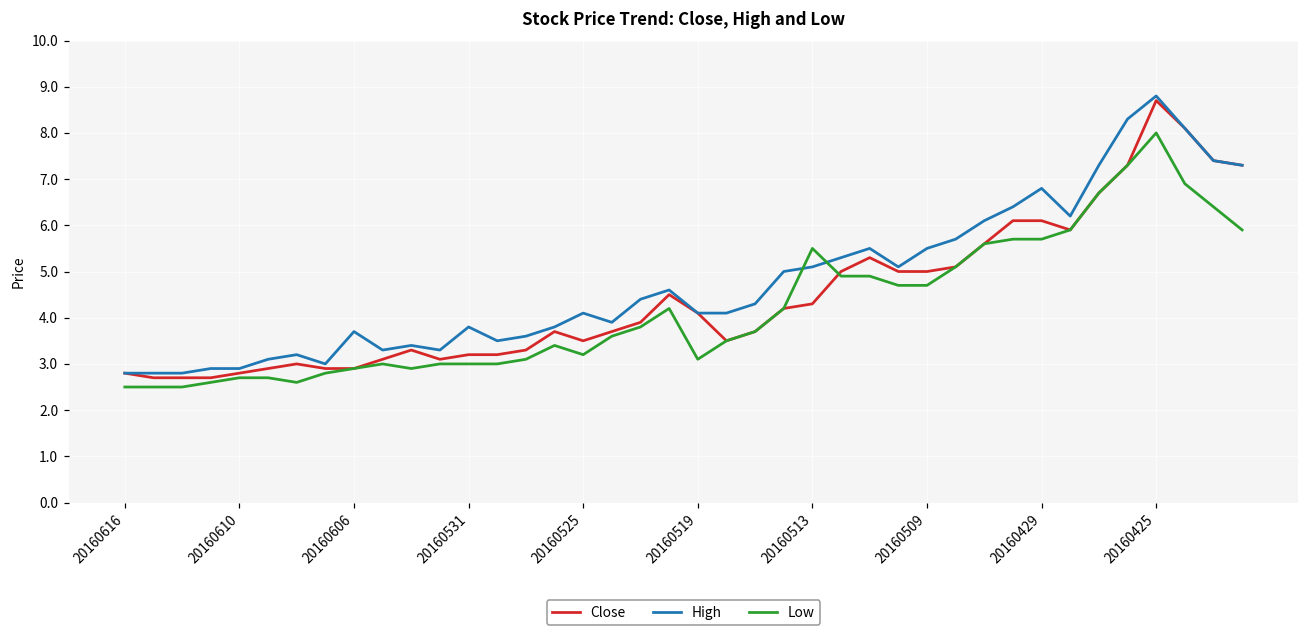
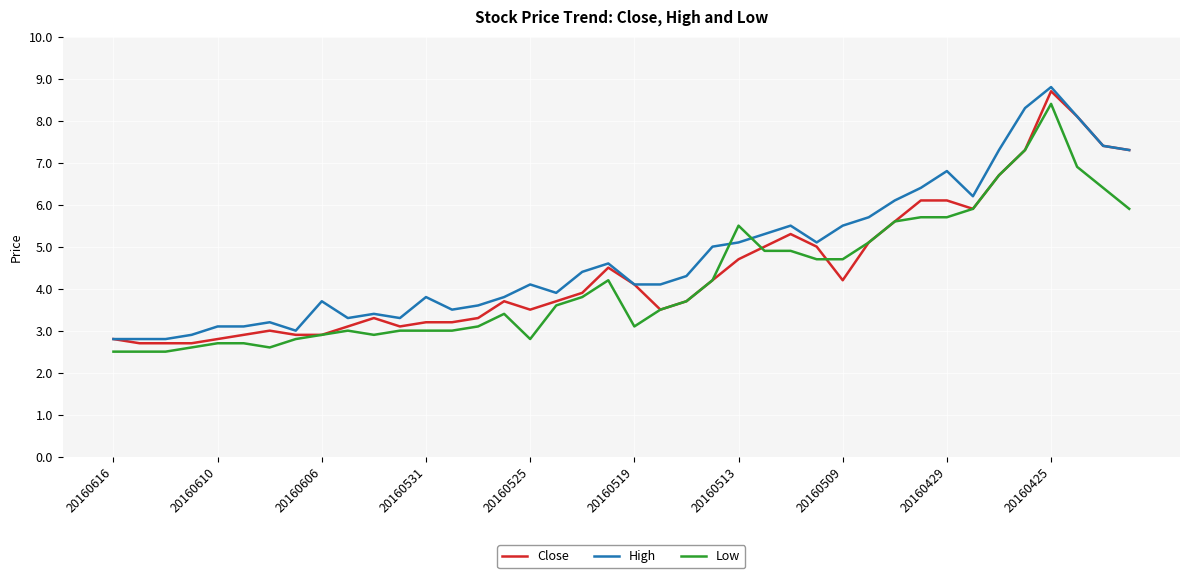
High, 20160610: 2.9 -> 3.1
Low, 20160525: 3.2 -> 2.8
Close, 20160513: 4.3 -> 4.7
Close, 20160509: 5.0 -> 4.2
Low, 20160425: 8.0 -> 8.4
